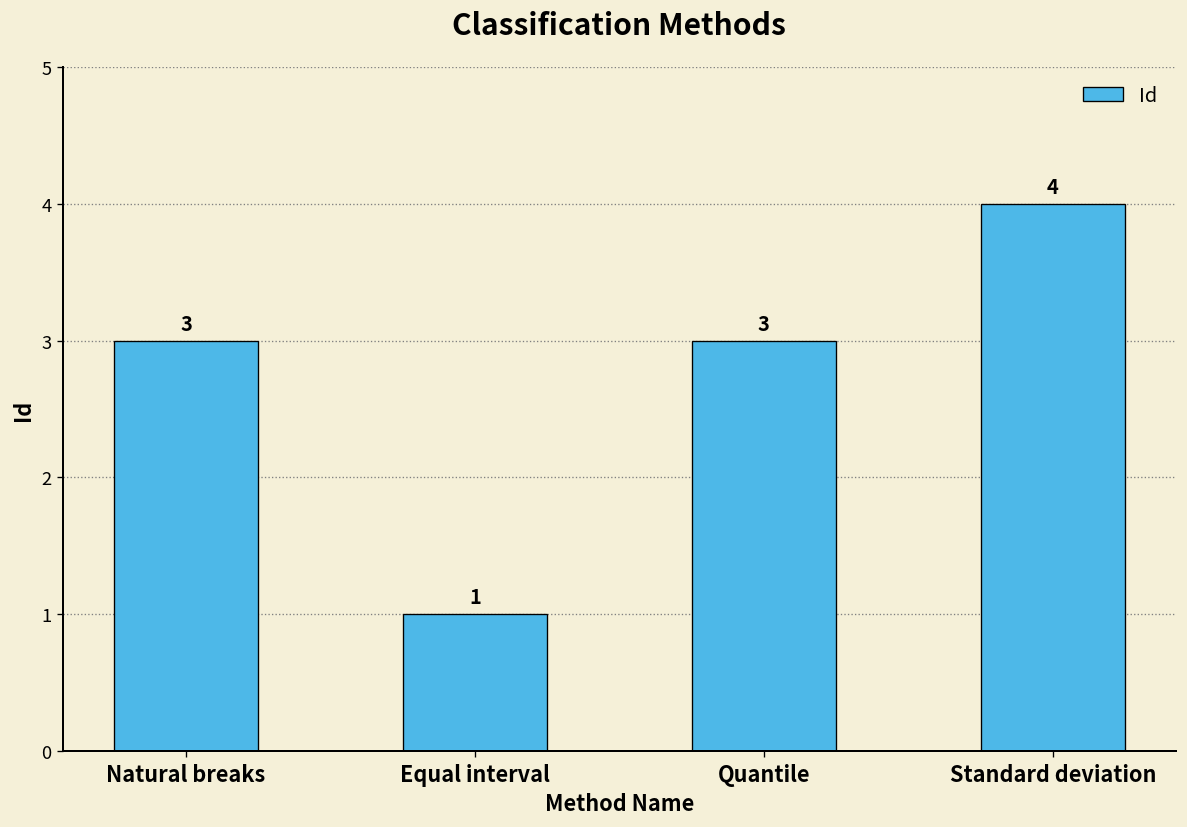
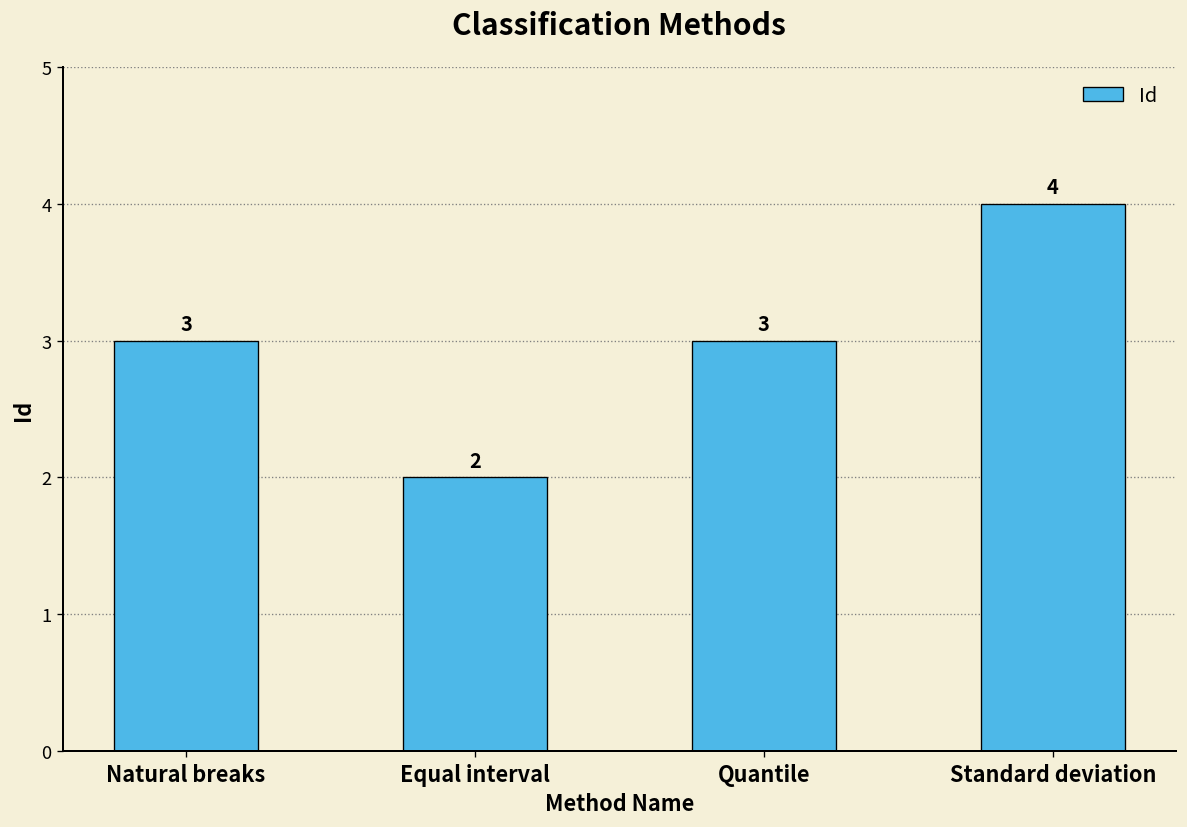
Equal interval: 1 -> 2
